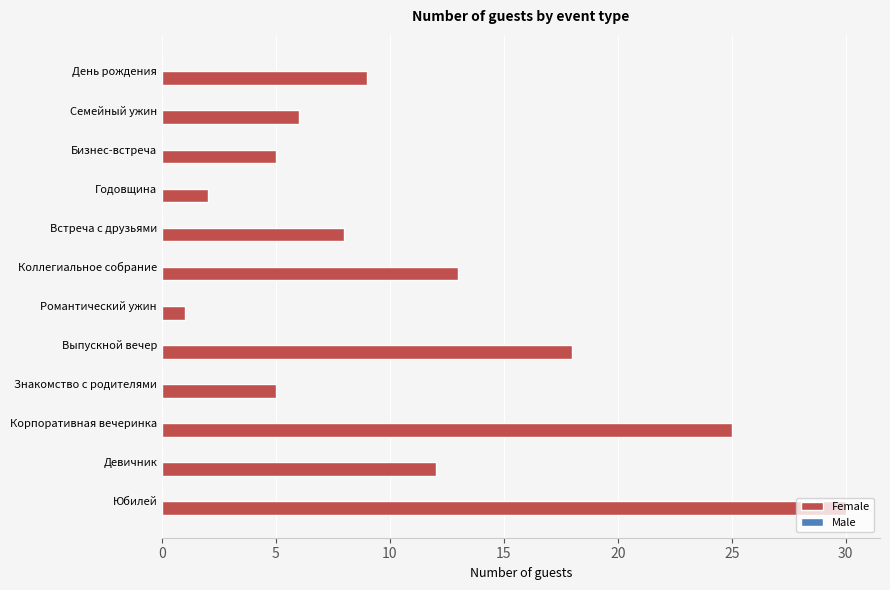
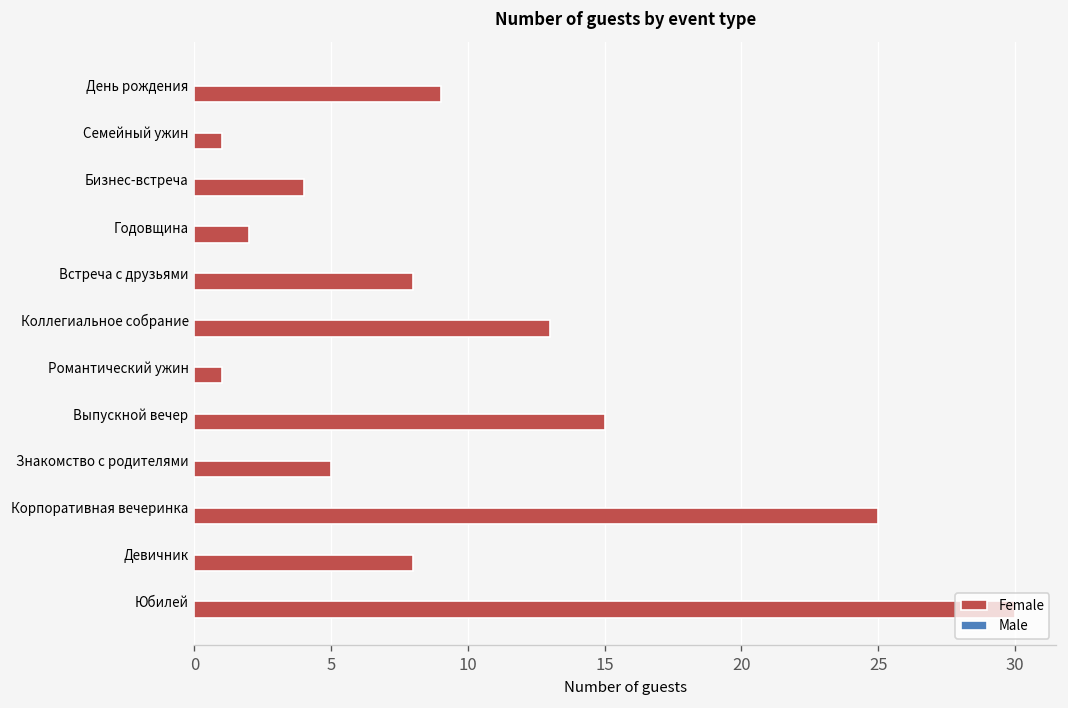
Female, Семейный ужин: 6 -> 1
Female, Бизнес-встреча: 5 -> 4
Female, Выпускной вечер: 18 -> 15
Female, Девичник: 12 -> 8
